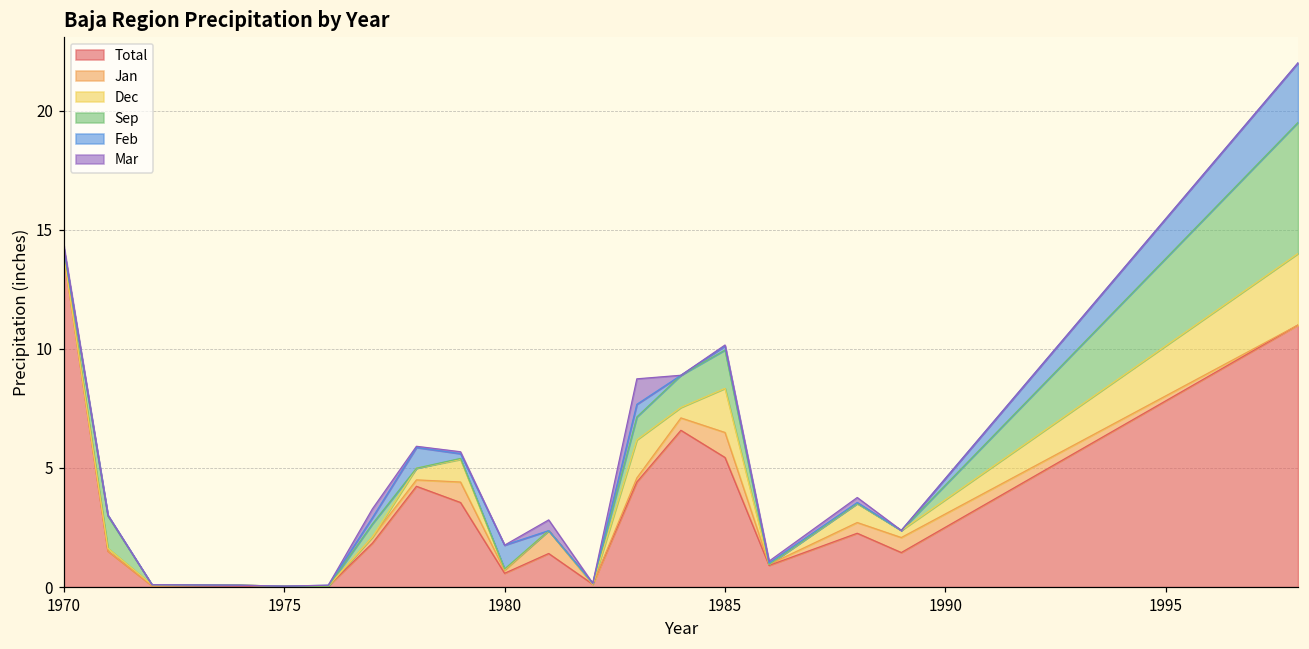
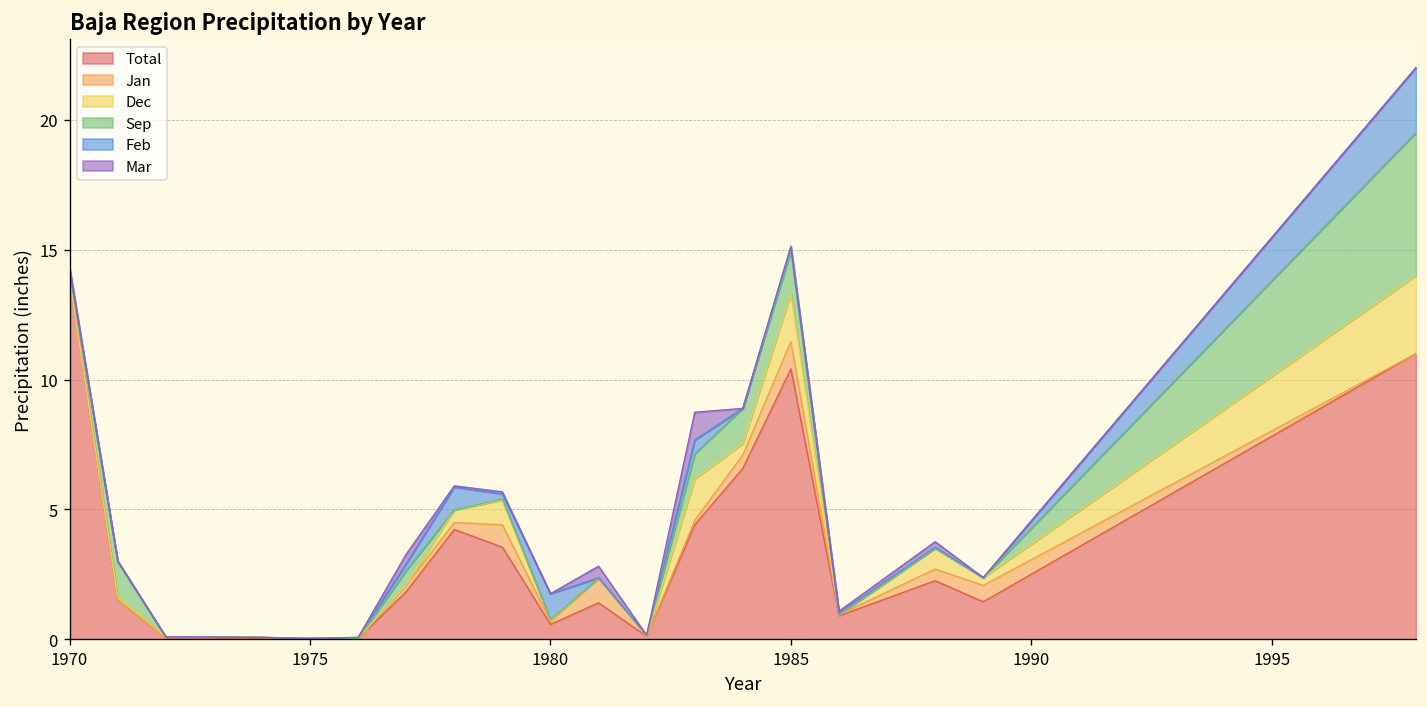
Total, 1985: 5.4 -> 10.4
